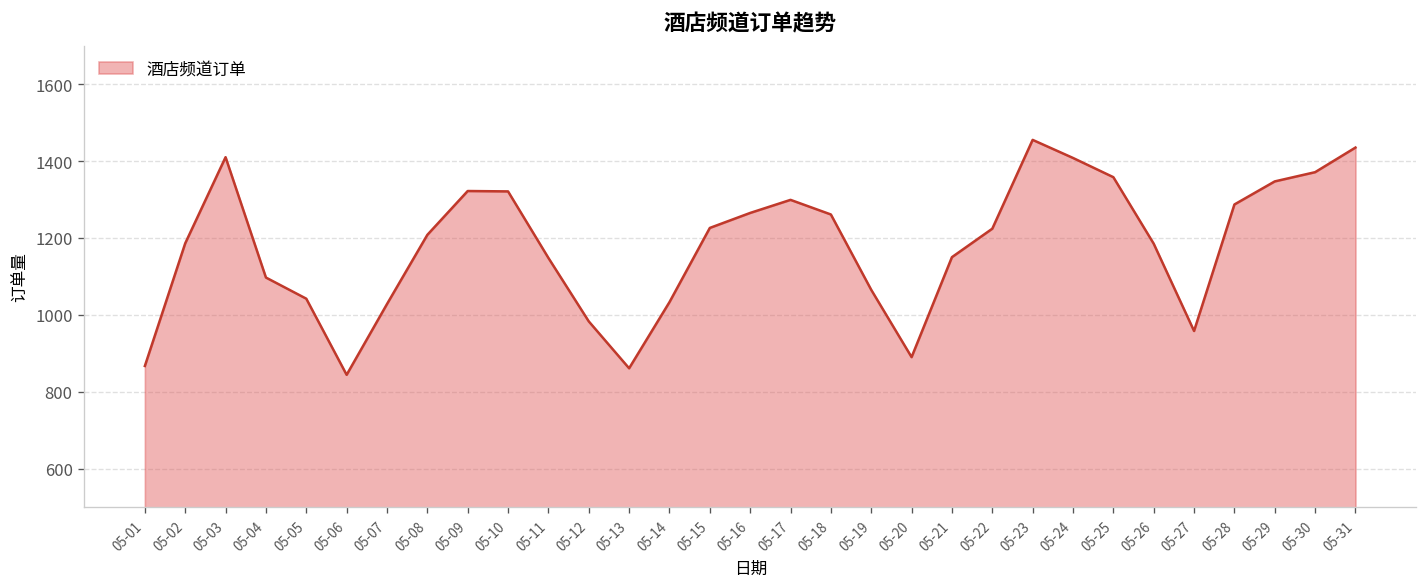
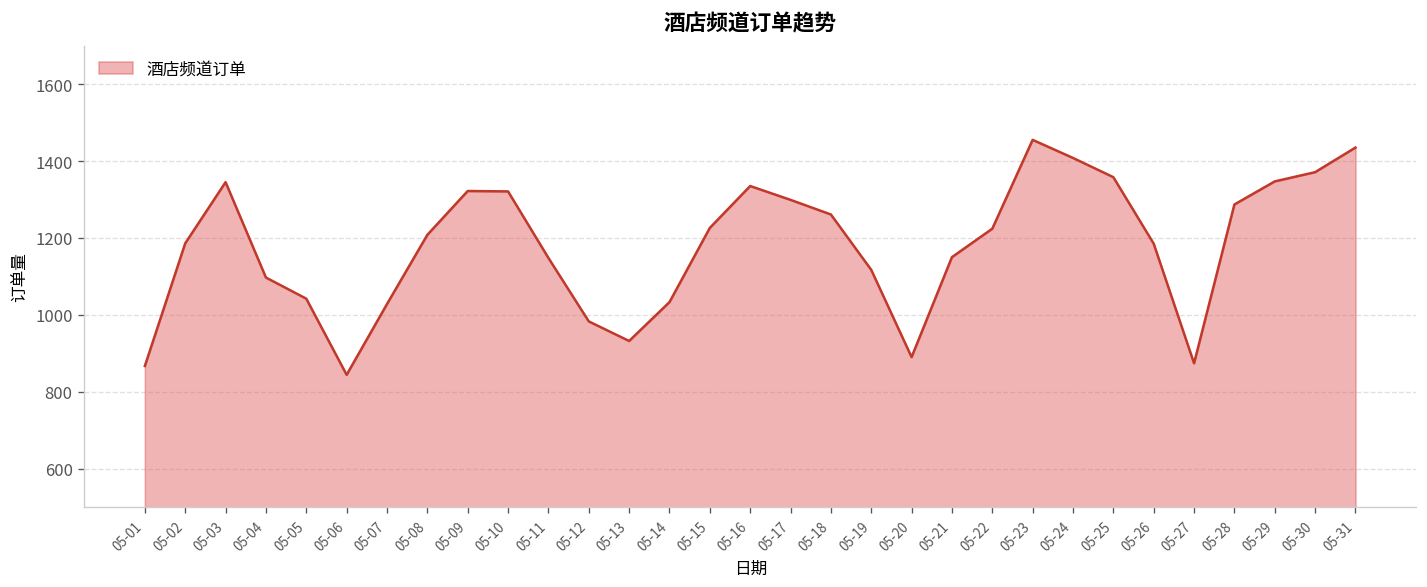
05-03: 1410 -> 1350
05-13: 860 -> 930
05-16: 1270 -> 1340
05-19: 1070 -> 1120
05-27: 960 -> 870
